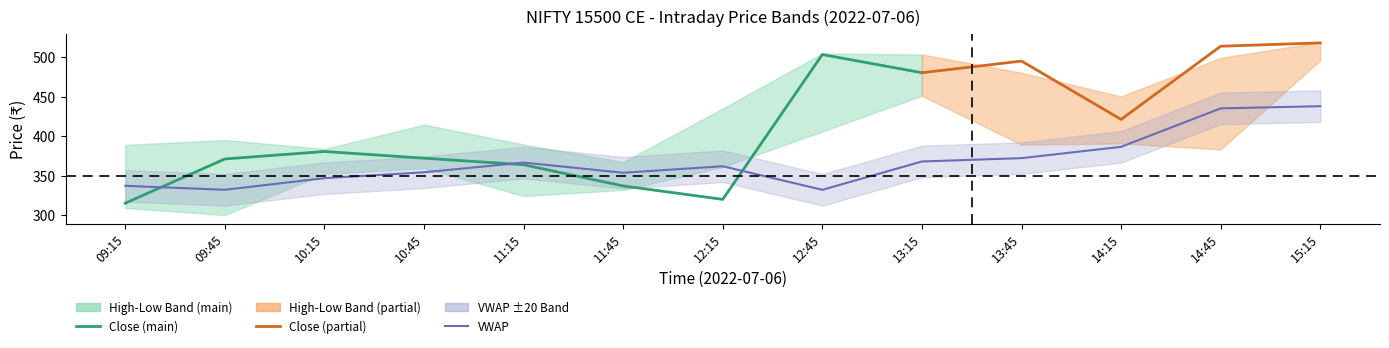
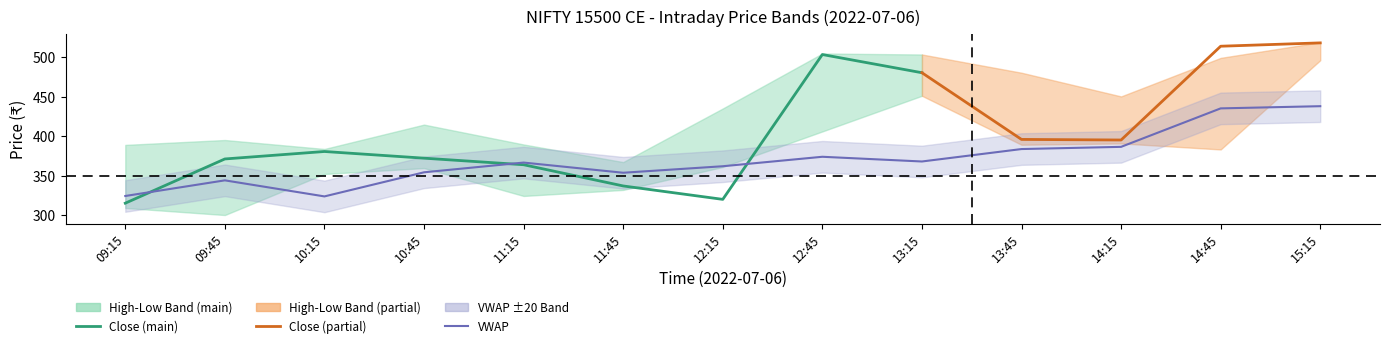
VWAP, 09:15: 340 -> 320
VWAP, 09:45: 330 -> 340
VWAP, 10:15: 350 -> 320
VWAP, 12:45: 330 -> 370
Close (partial), 13:45: 490 -> 400
VWAP, 13:45: 370 -> 380
Close (partial), 14:15: 420 -> 400
